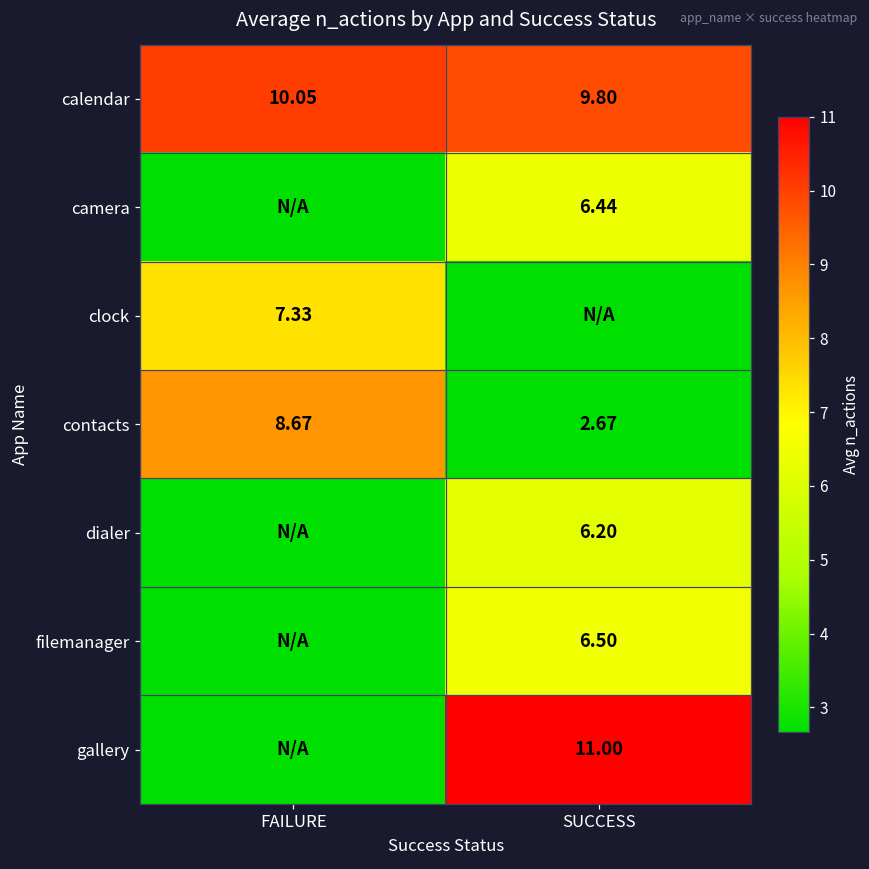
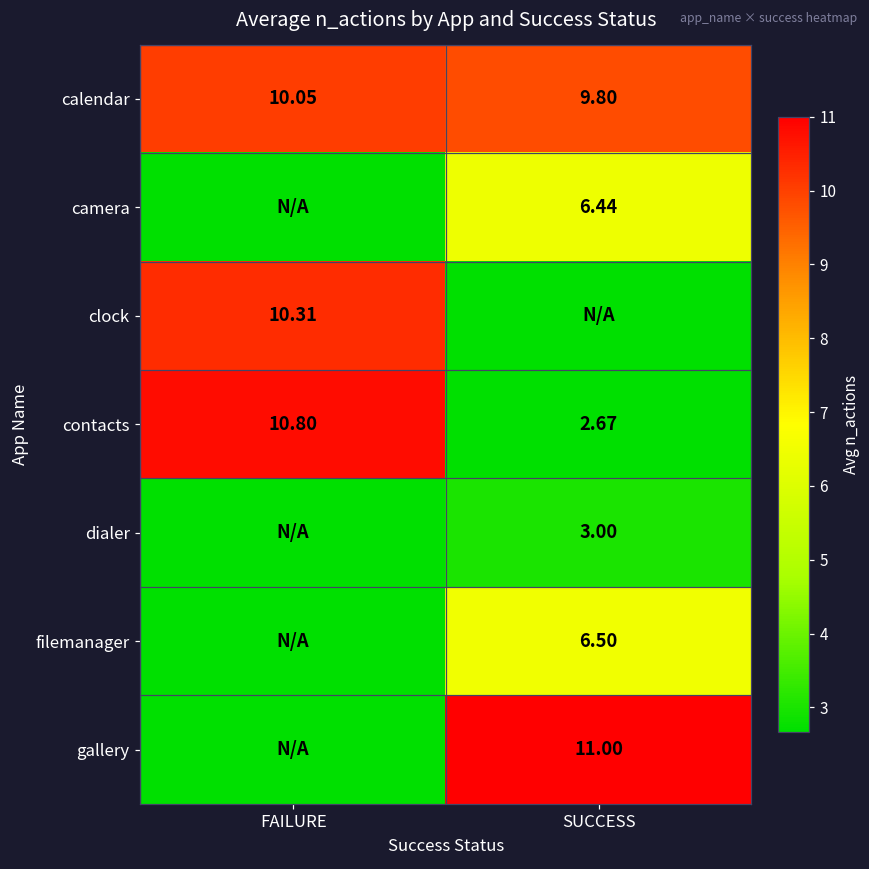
clock, FAILURE: 7.33 -> 10.31
contacts, FAILURE: 8.67 -> 10.80
dialer, SUCCESS: 6.20 -> 3.00
